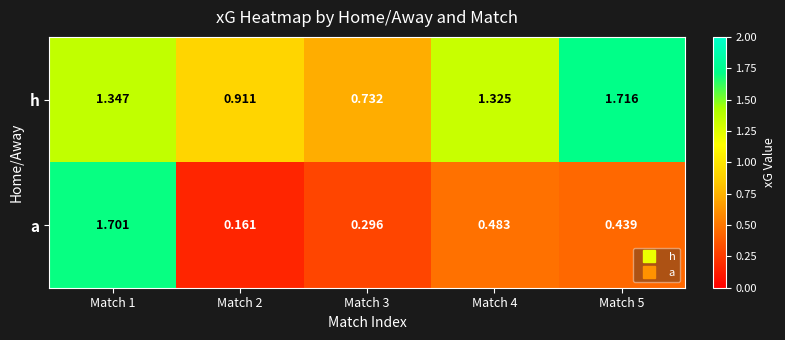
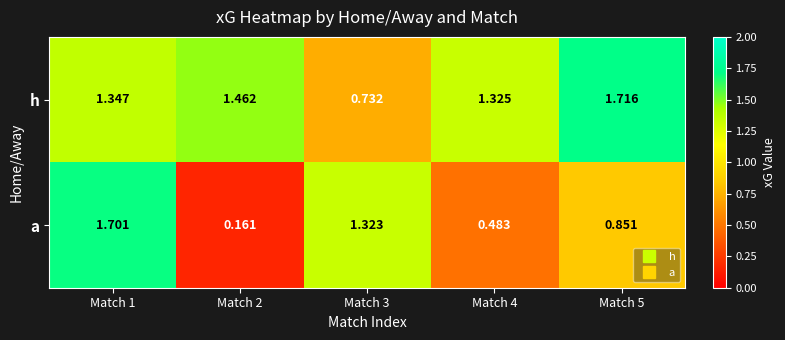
h, Match 2: 0.911 -> 1.462
a, Match 3: 0.296 -> 1.323
a, Match 5: 0.439 -> 0.851
